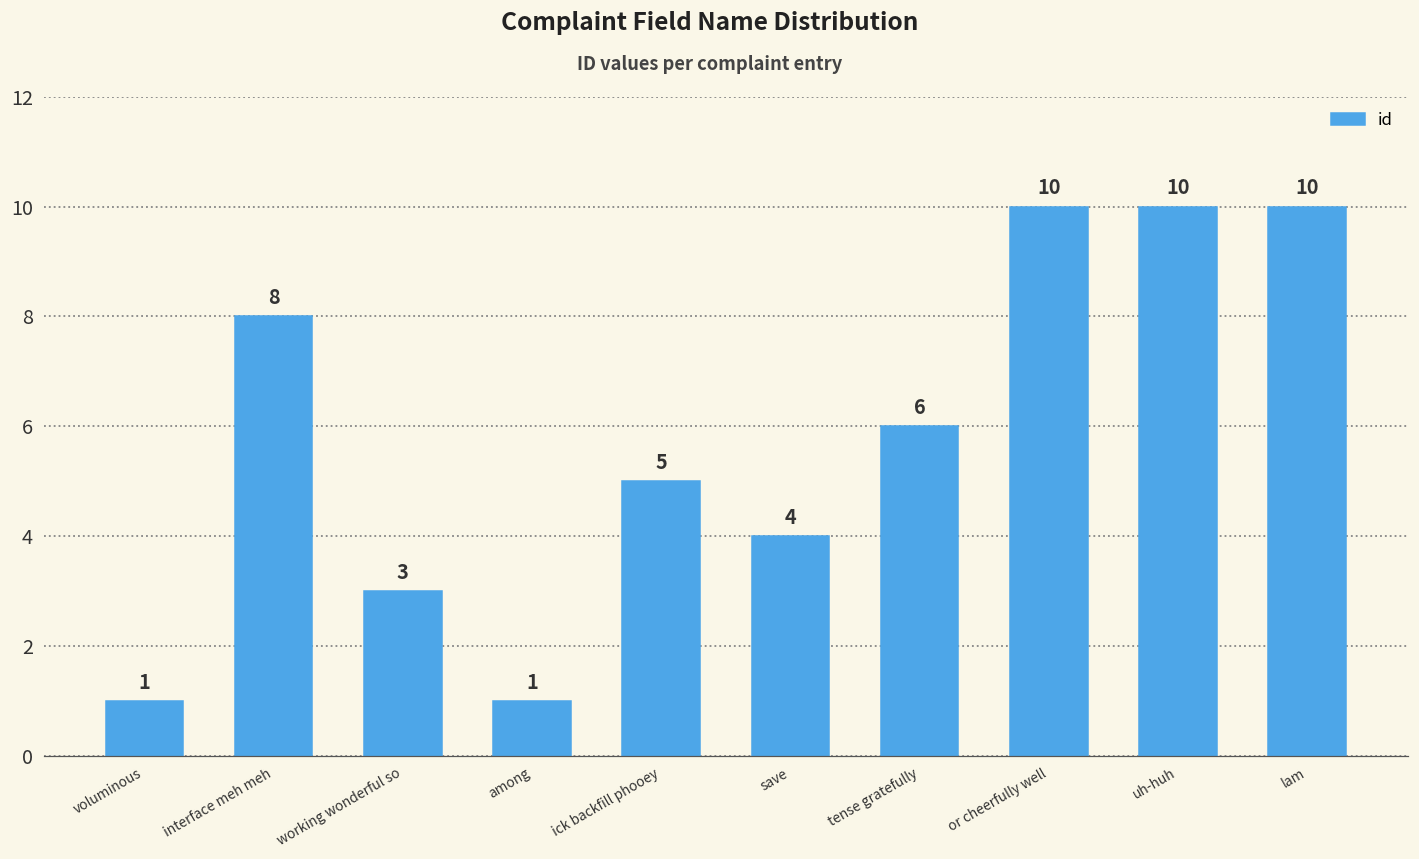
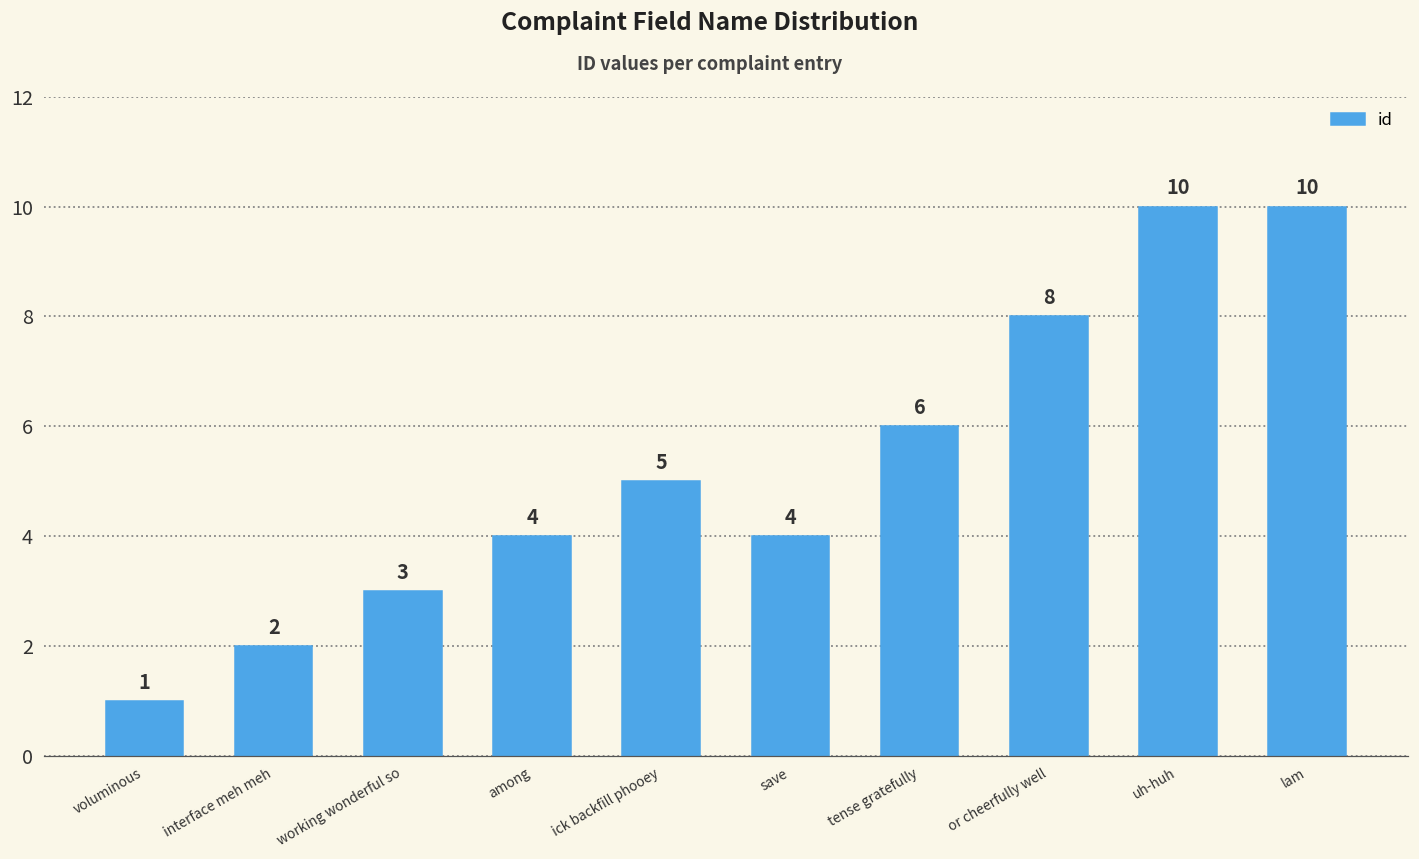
interface meh meh: 8 -> 2
among: 1 -> 4
or cheerfully well: 10 -> 8
